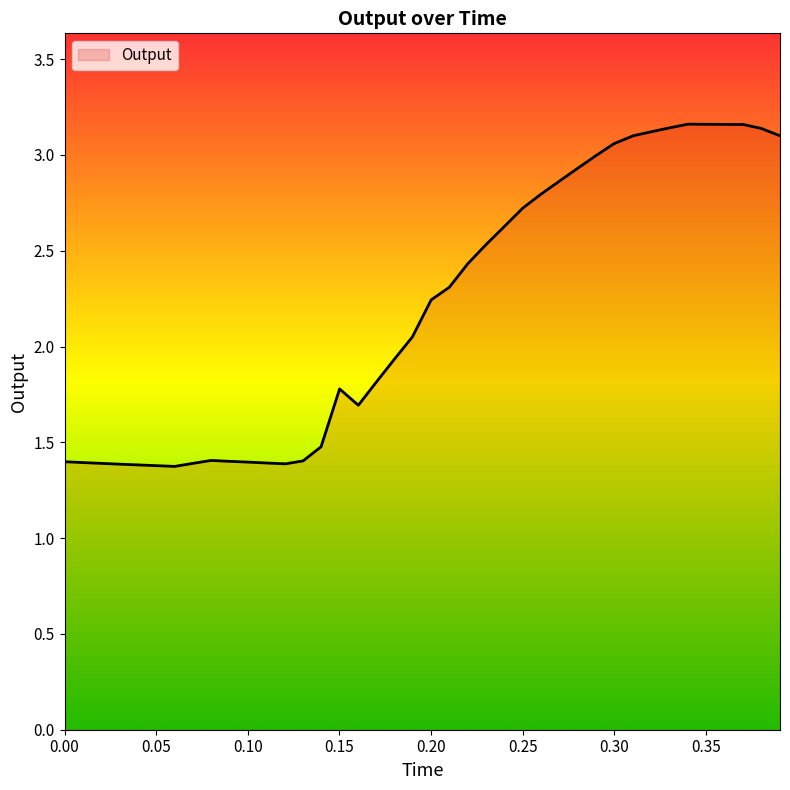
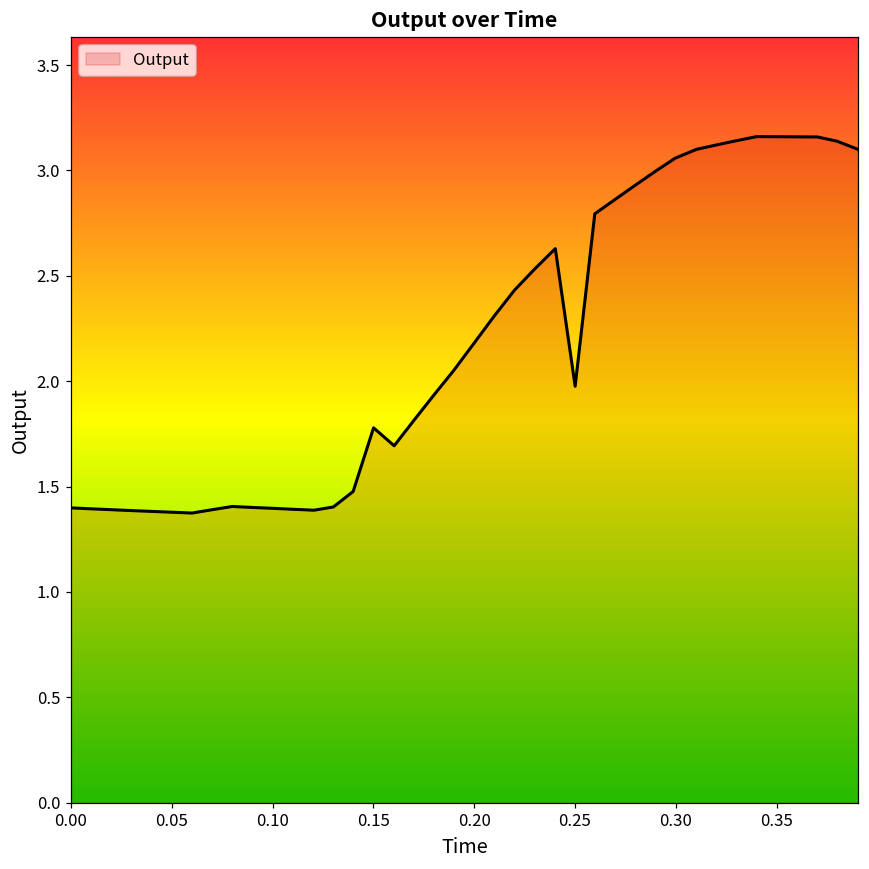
0.20: 2.24 -> 2.18
0.25: 2.72 -> 1.98
